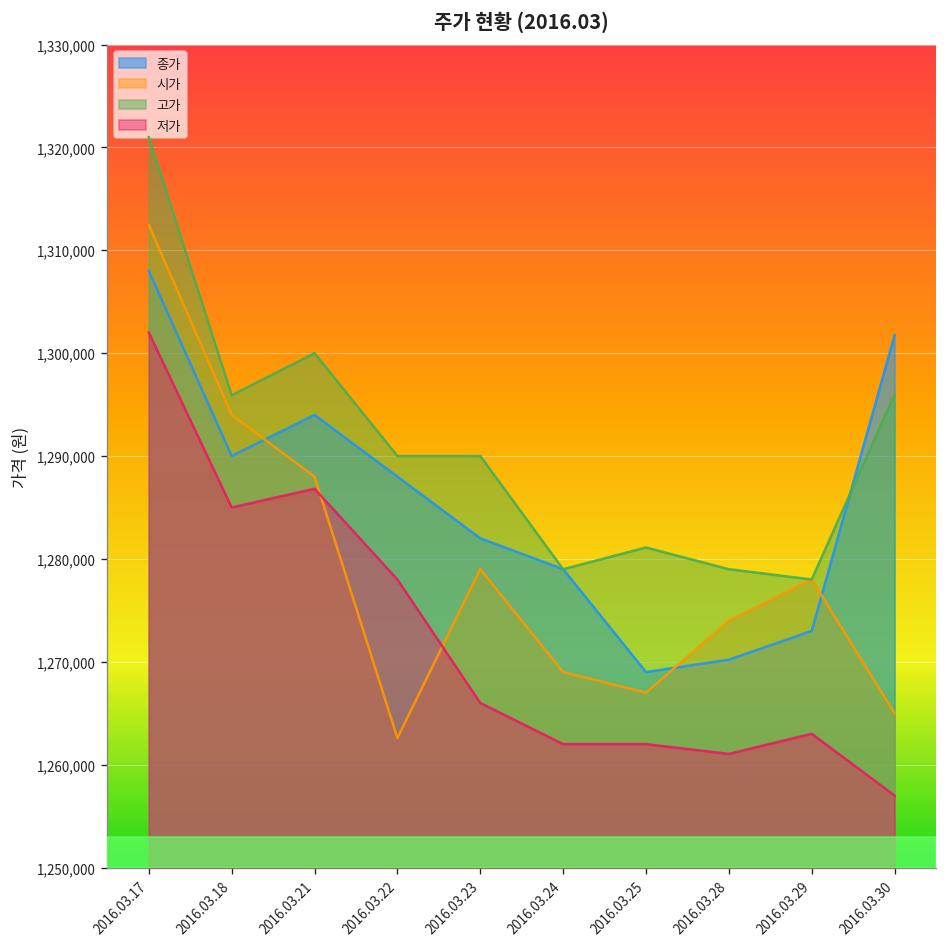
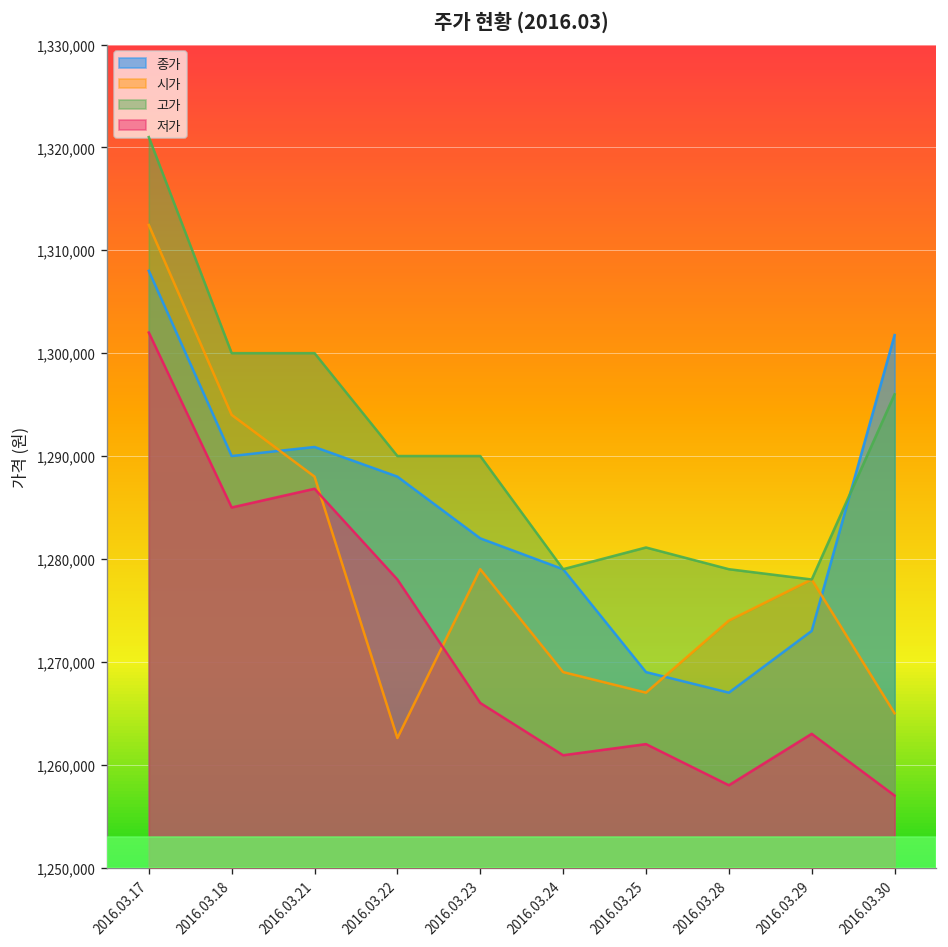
고가, 2016.03.18: 1,296,000 -> 1,300,000
종가, 2016.03.21: 1,294,000 -> 1,291,000
저가, 2016.03.24: 1,262,000 -> 1,261,000
종가, 2016.03.28: 1,270,000 -> 1,267,000
저가, 2016.03.28: 1,261,000 -> 1,258,000
